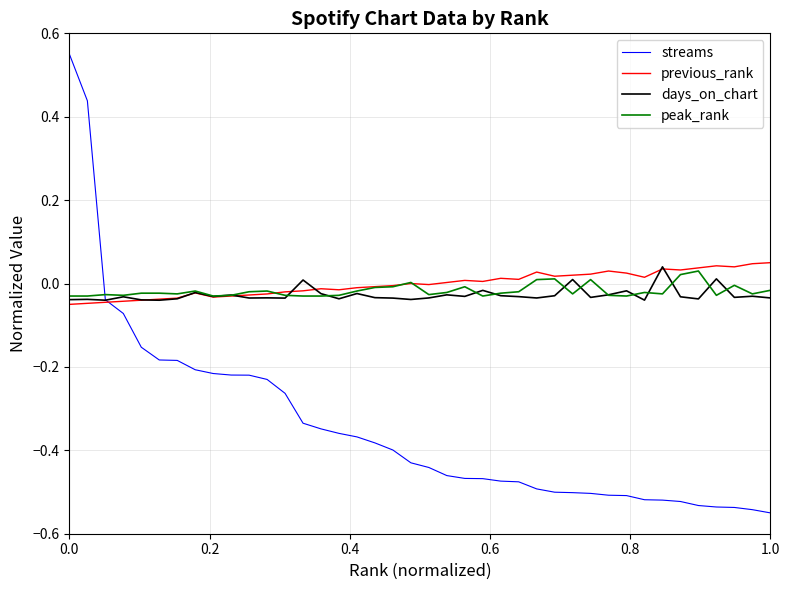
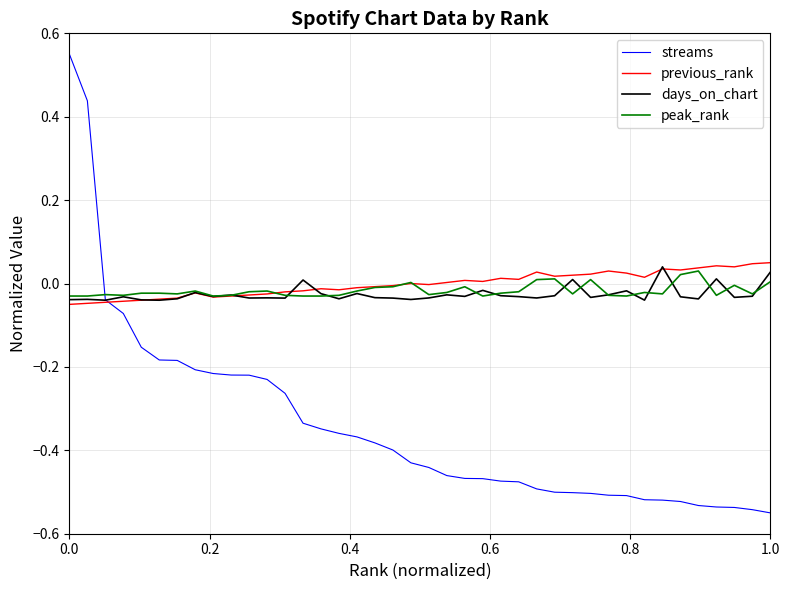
days_on_chart, 1.0: -0.03 -> 0.03
peak_rank, 1.0: -0.02 -> 0.00
